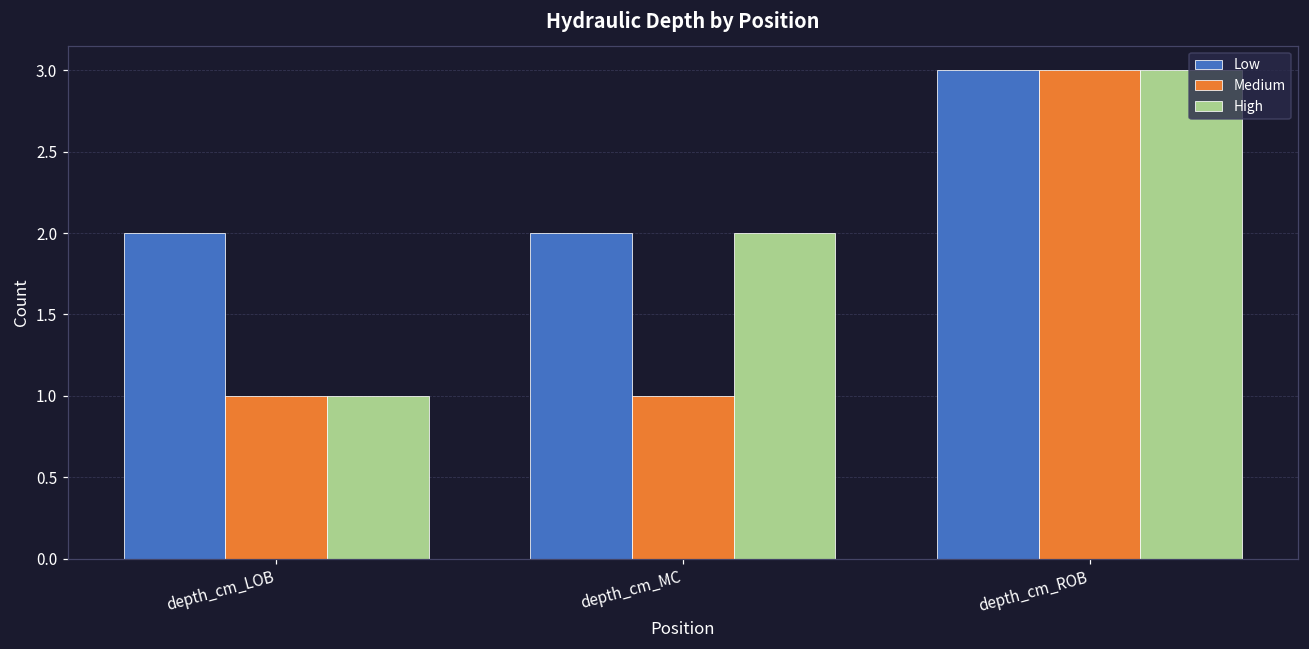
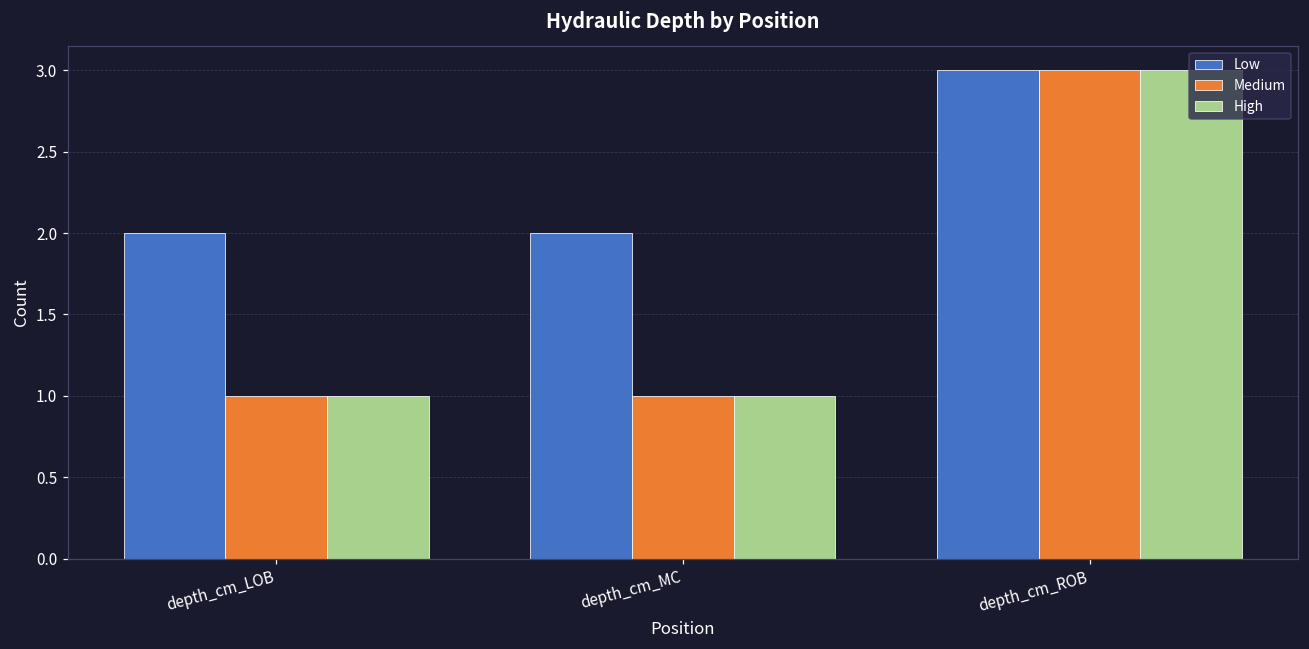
High, depth_cm_MC: 2 -> 1
